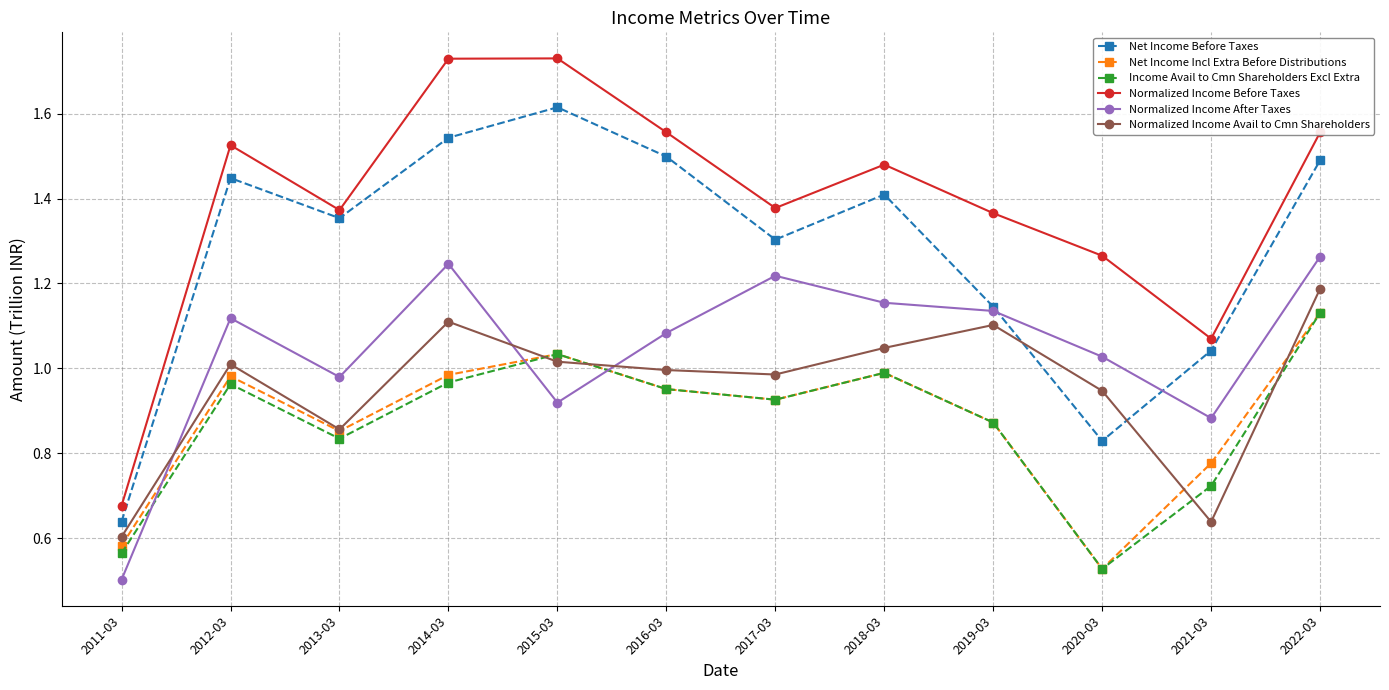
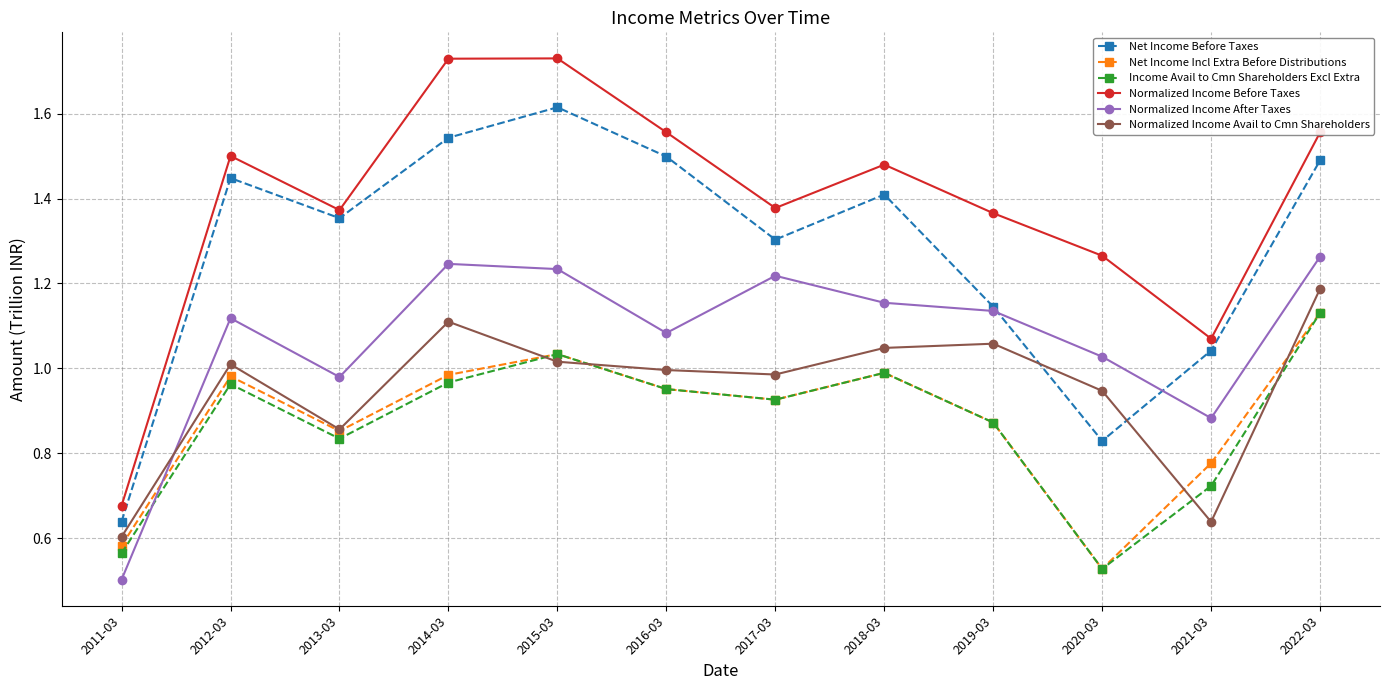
Normalized Income Before Taxes, 2012-03: 1.53 -> 1.50
Normalized Income After Taxes, 2015-03: 0.92 -> 1.23
Normalized Income Avail to Cmn Shareholders, 2019-03: 1.10 -> 1.06
